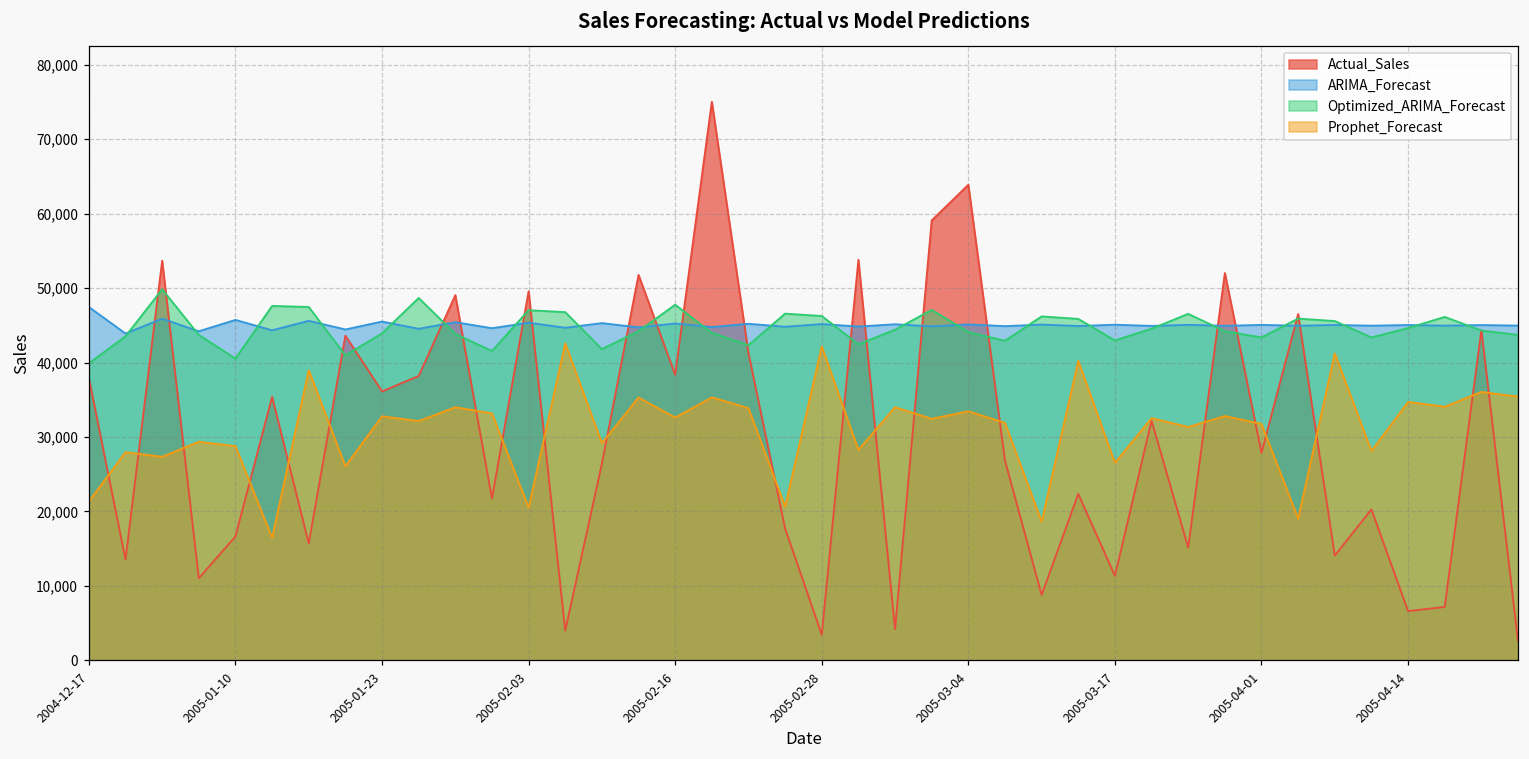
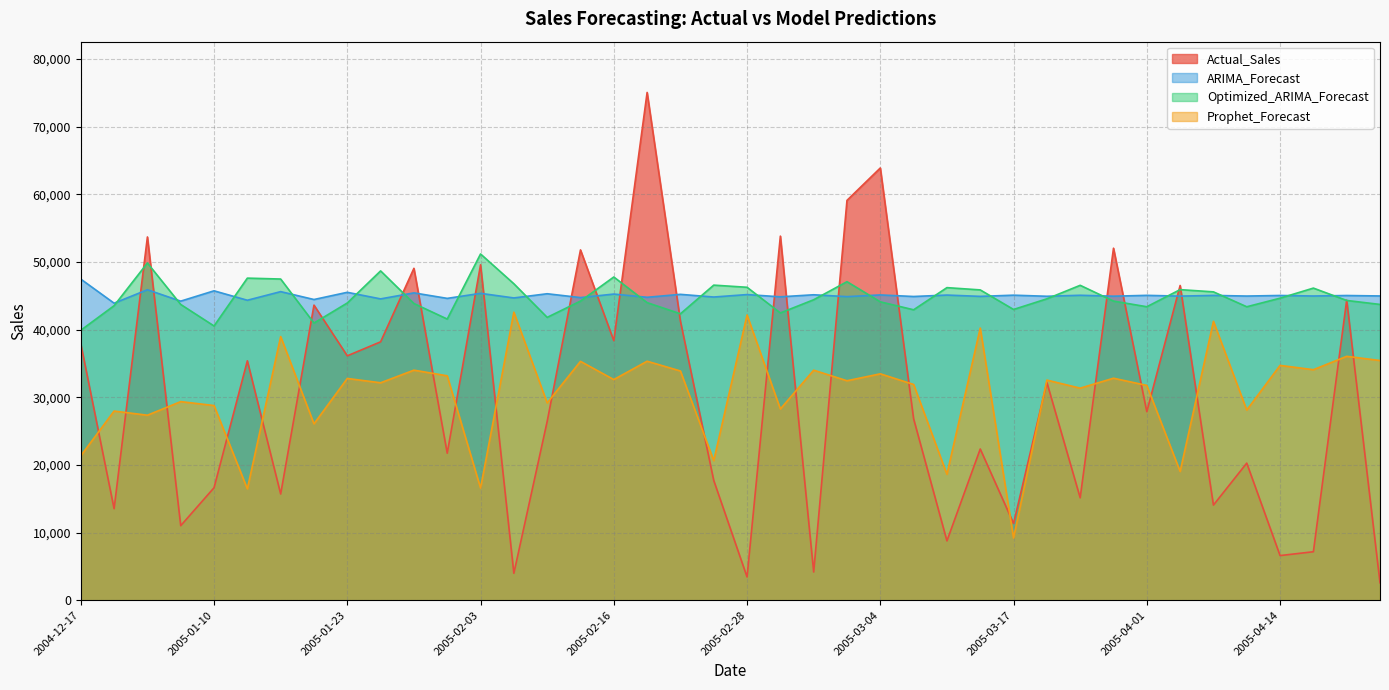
Optimized_ARIMA_Forecast, 2005-02-03: 47,000 -> 51,000
Prophet_Forecast, 2005-02-03: 21,000 -> 17,000
Prophet_Forecast, 2005-03-17: 27,000 -> 9,000
